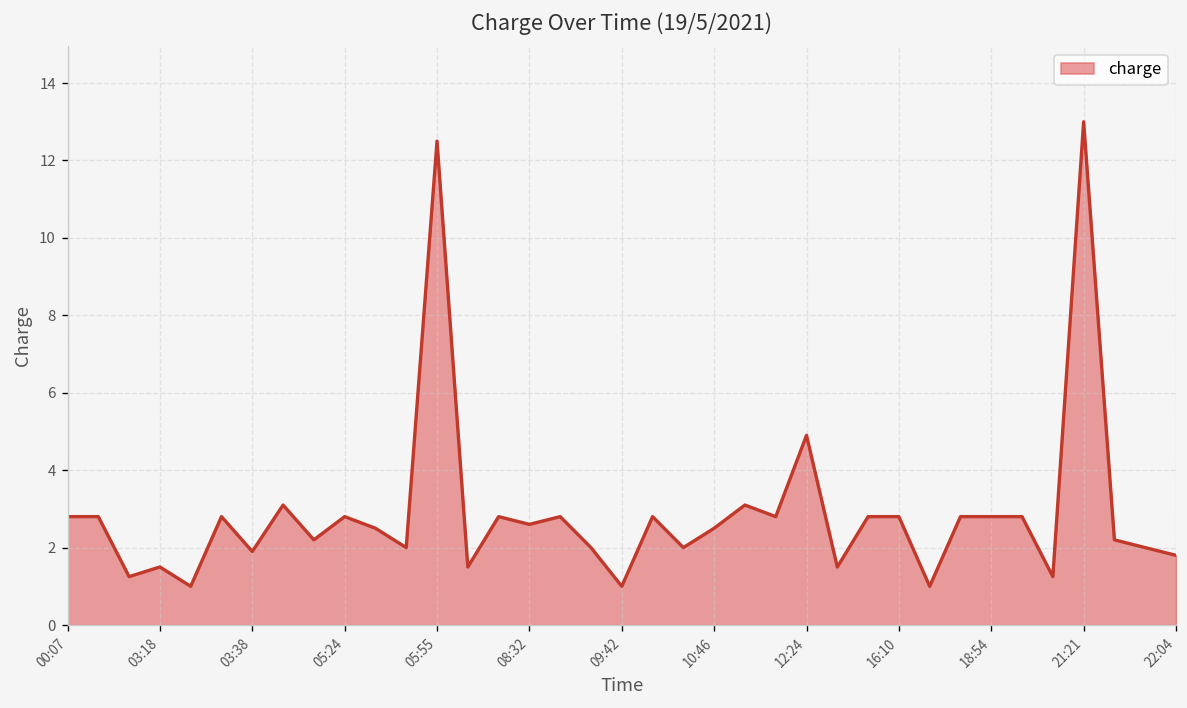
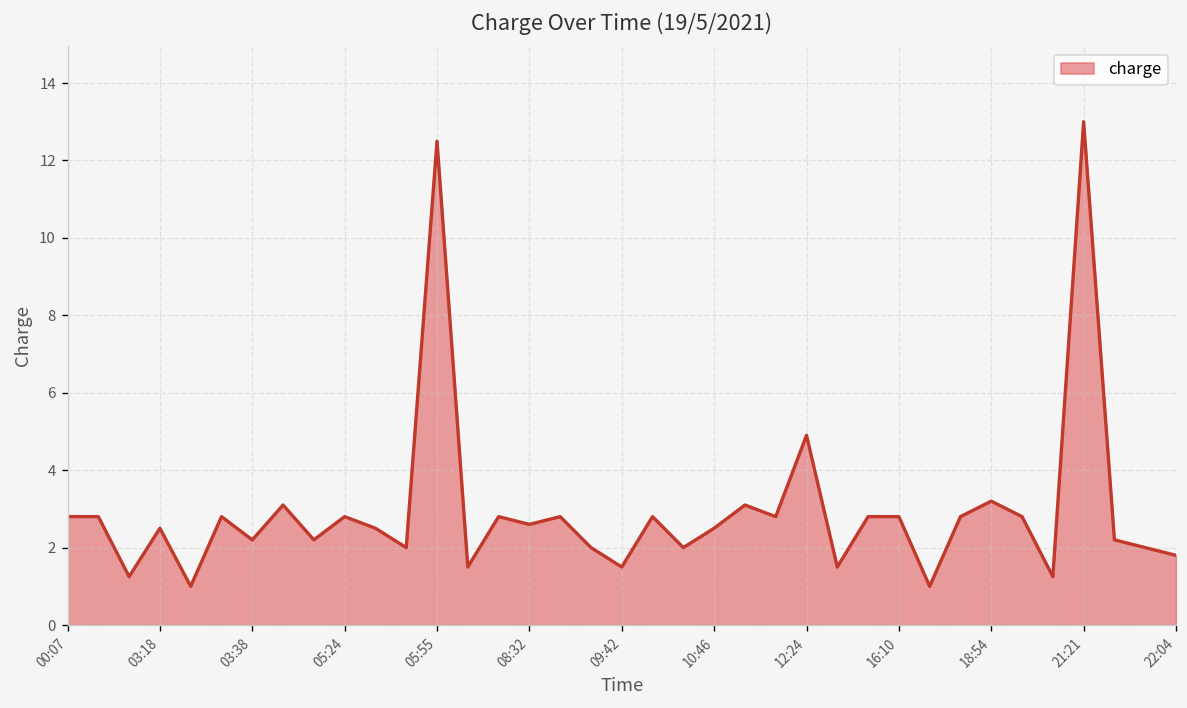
03:18: 1.5 -> 2.5
03:38: 1.9 -> 2.2
09:42: 1.0 -> 1.5
18:54: 2.8 -> 3.2
